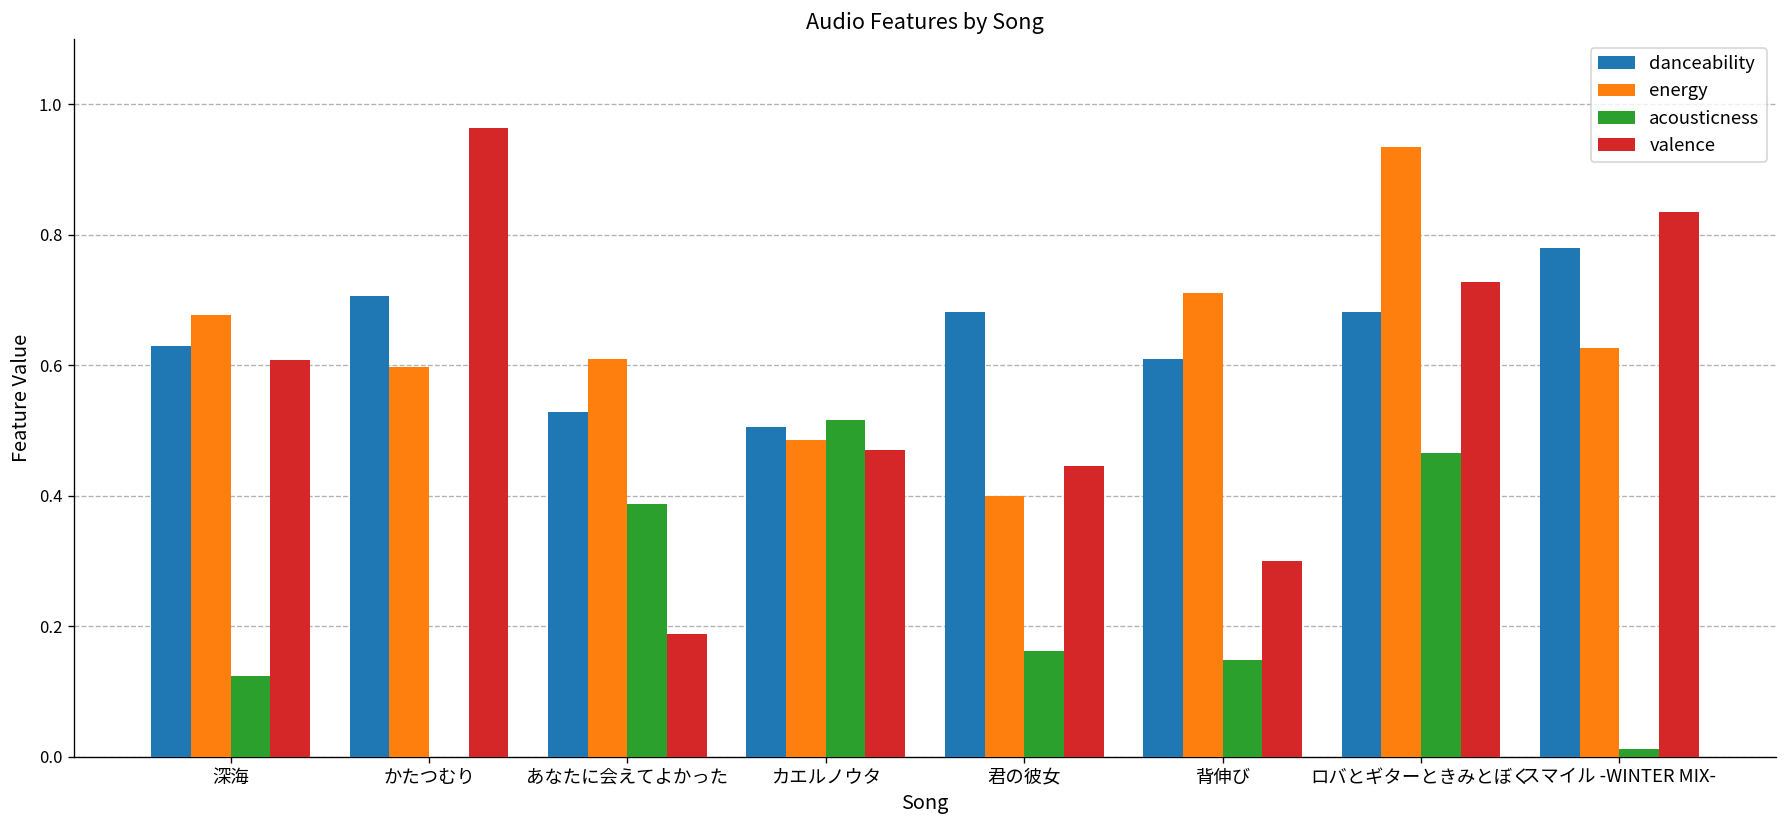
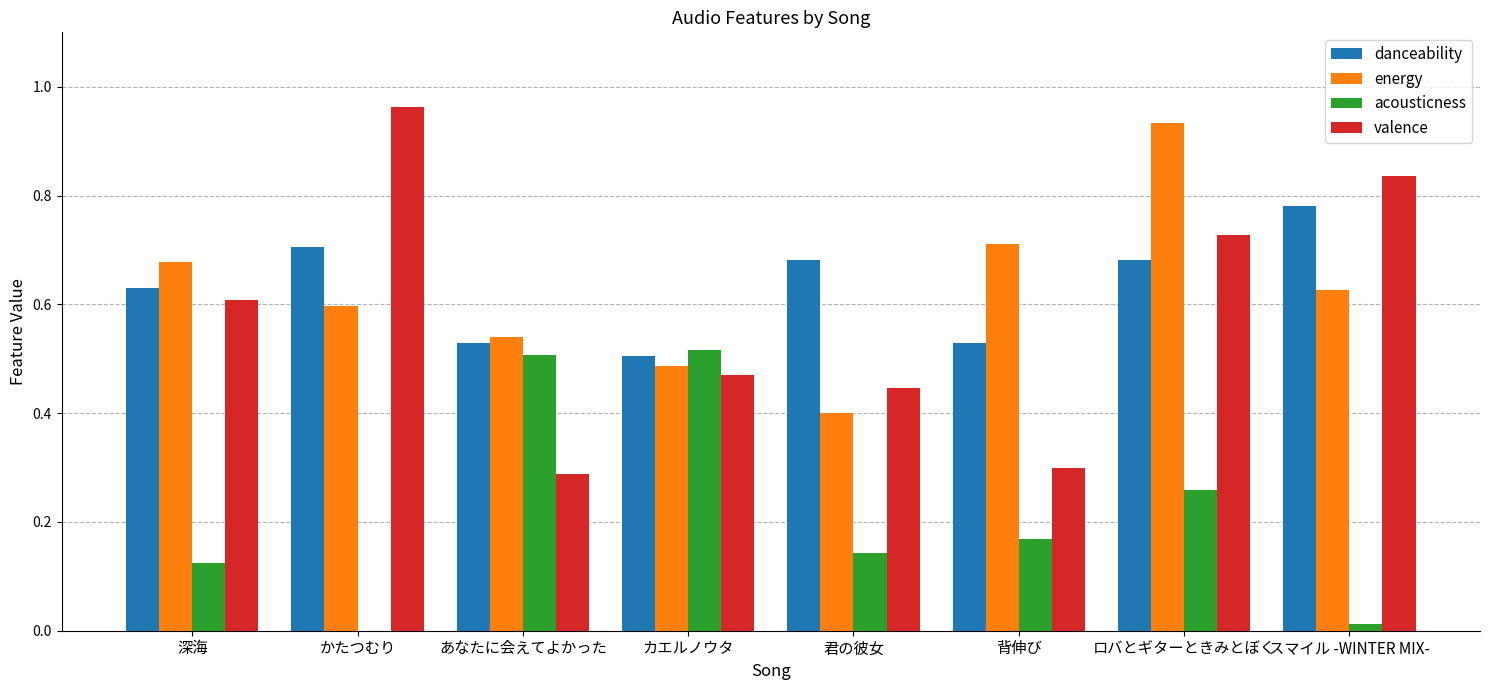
energy, あなたに会えてよかった: 0.61 -> 0.54
acousticness, あなたに会えてよかった: 0.39 -> 0.51
valence, あなたに会えてよかった: 0.19 -> 0.29
acousticness, 君の彼女: 0.16 -> 0.14
danceability, 背伸び: 0.61 -> 0.53
acousticness, 背伸び: 0.15 -> 0.17
acousticness, ロバとギターときみとぼく: 0.47 -> 0.26
